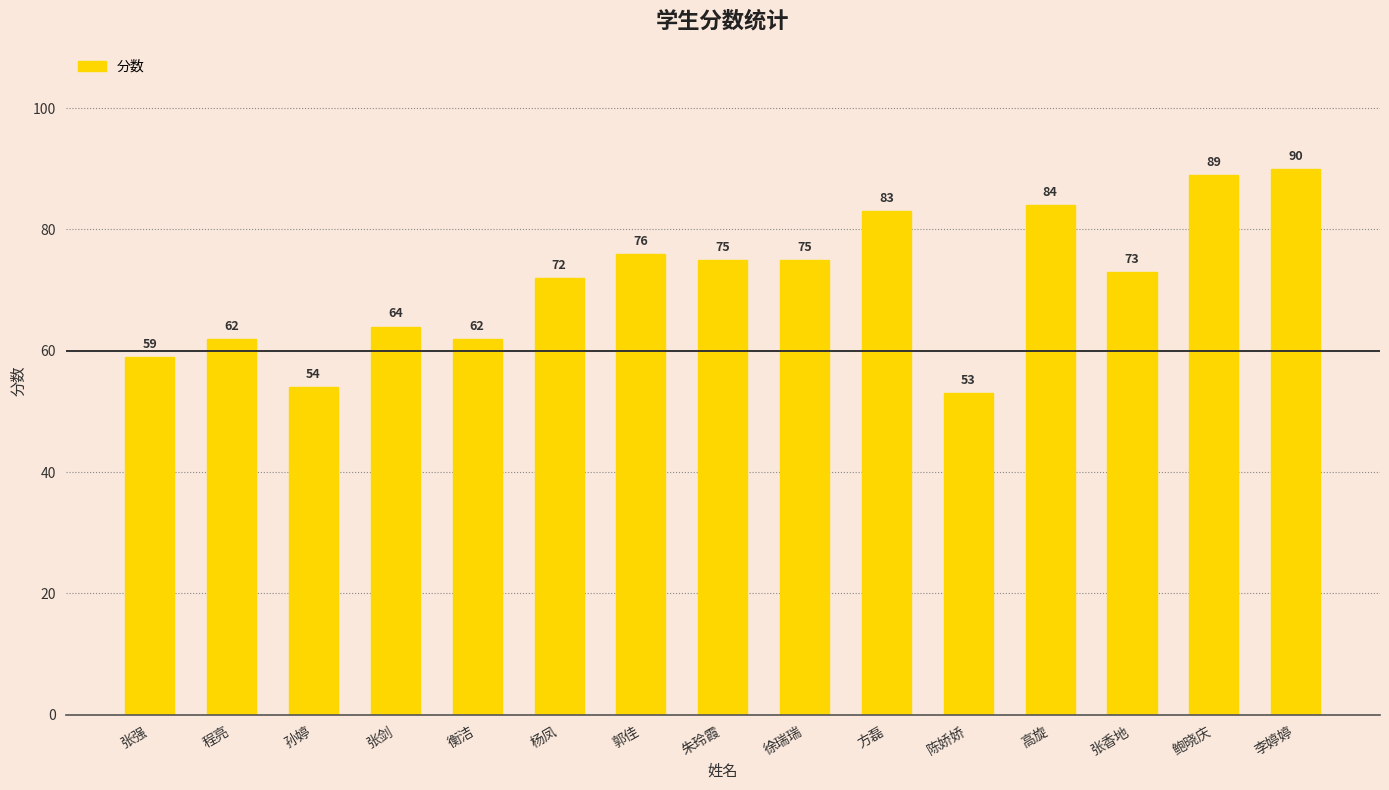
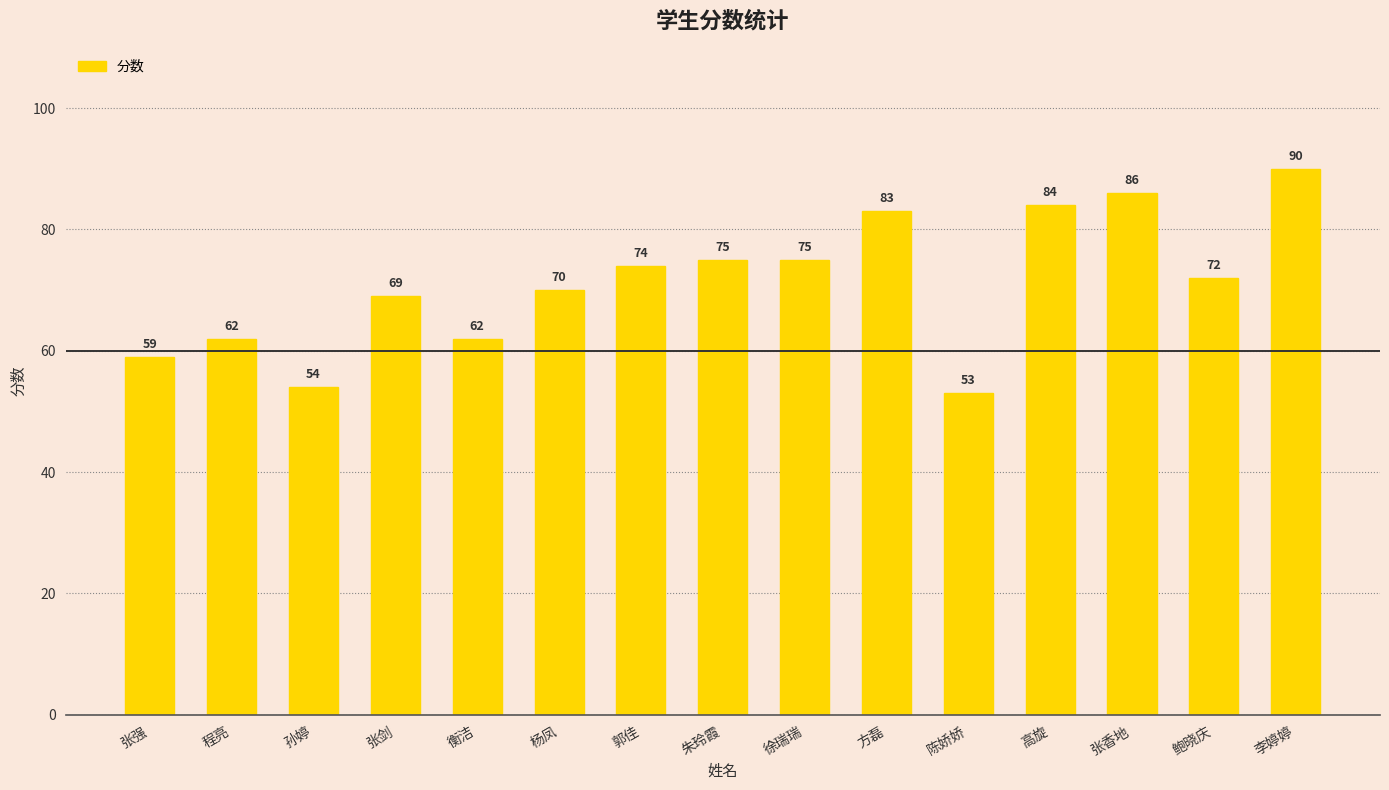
张剑: 64 -> 69
杨凤: 72 -> 70
郭佳: 76 -> 74
张香地: 73 -> 86
鲍晓庆: 89 -> 72
